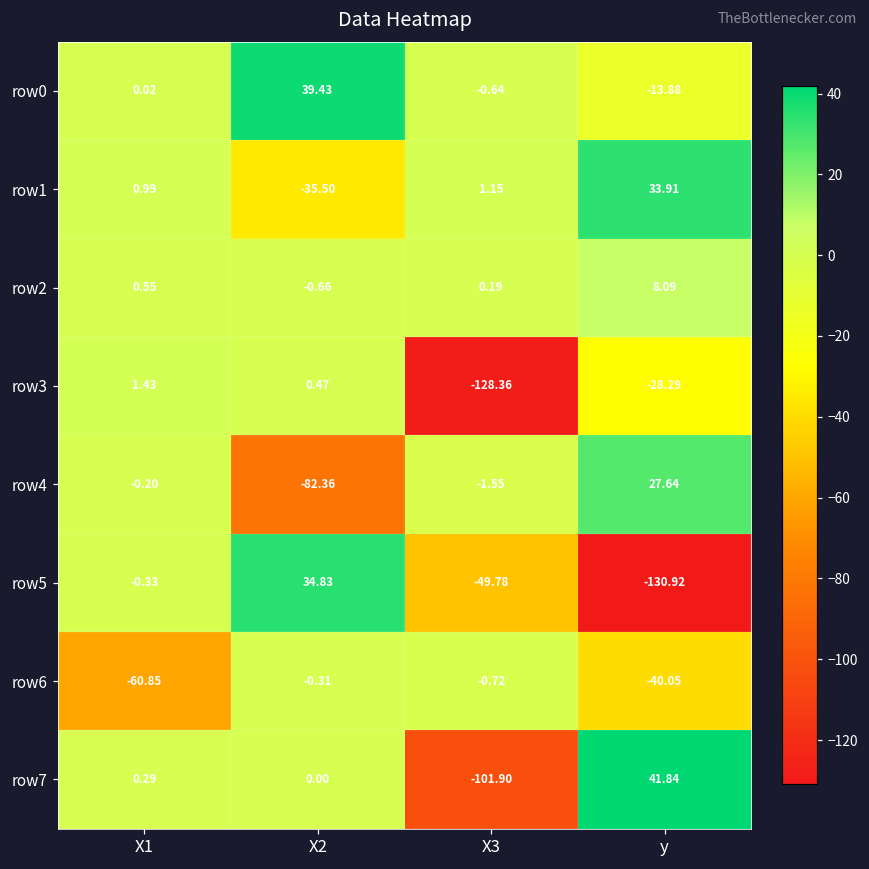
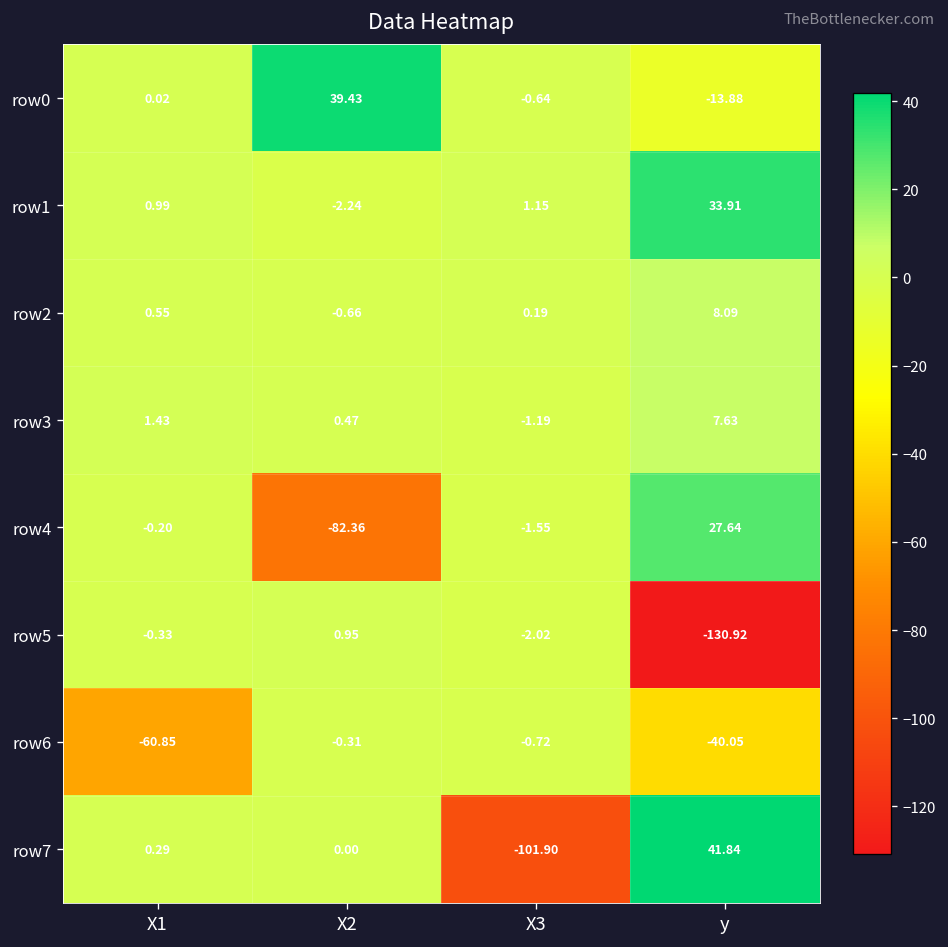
row1, X2: -35.50 -> -2.24
row3, X3: -128.36 -> -1.19
row3, y: -28.29 -> 7.63
row5, X2: 34.83 -> 0.95
row5, X3: -49.78 -> -2.02
